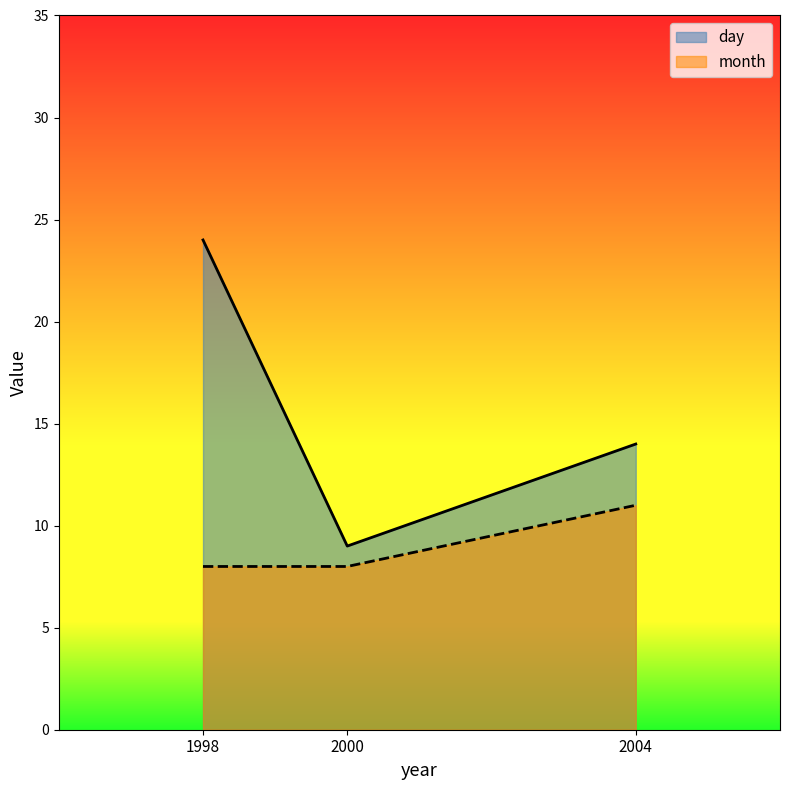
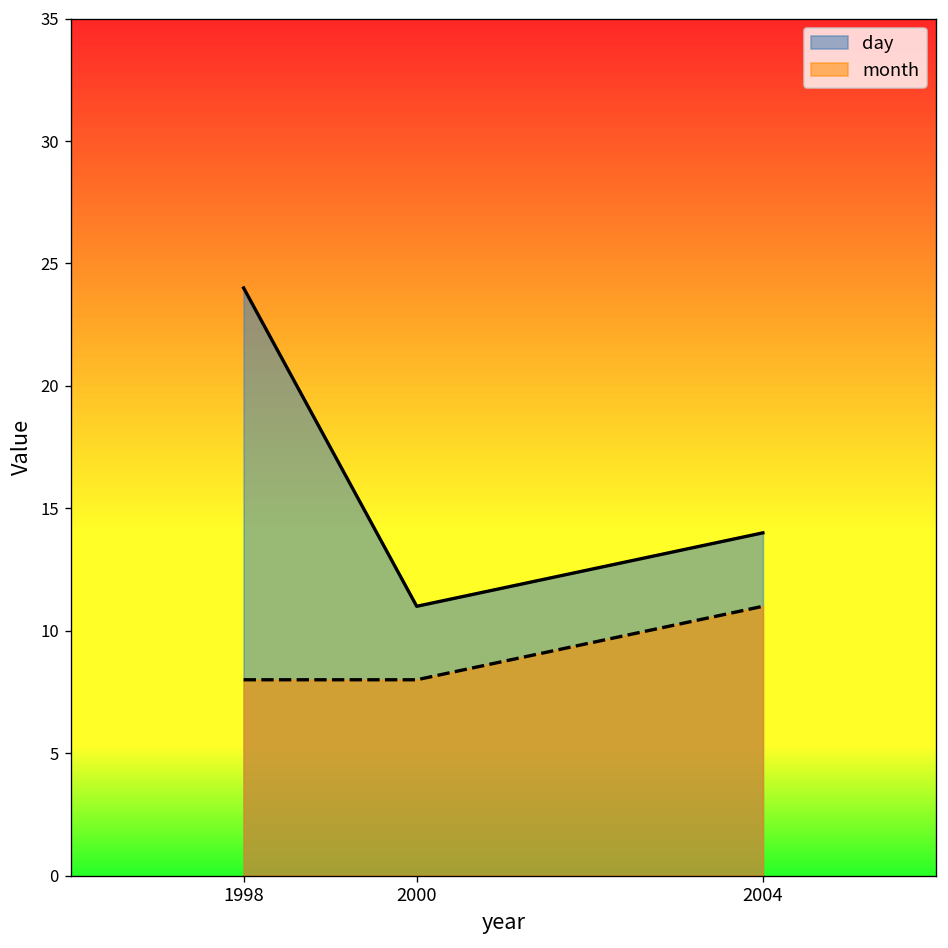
day, 2000: 9 -> 11
